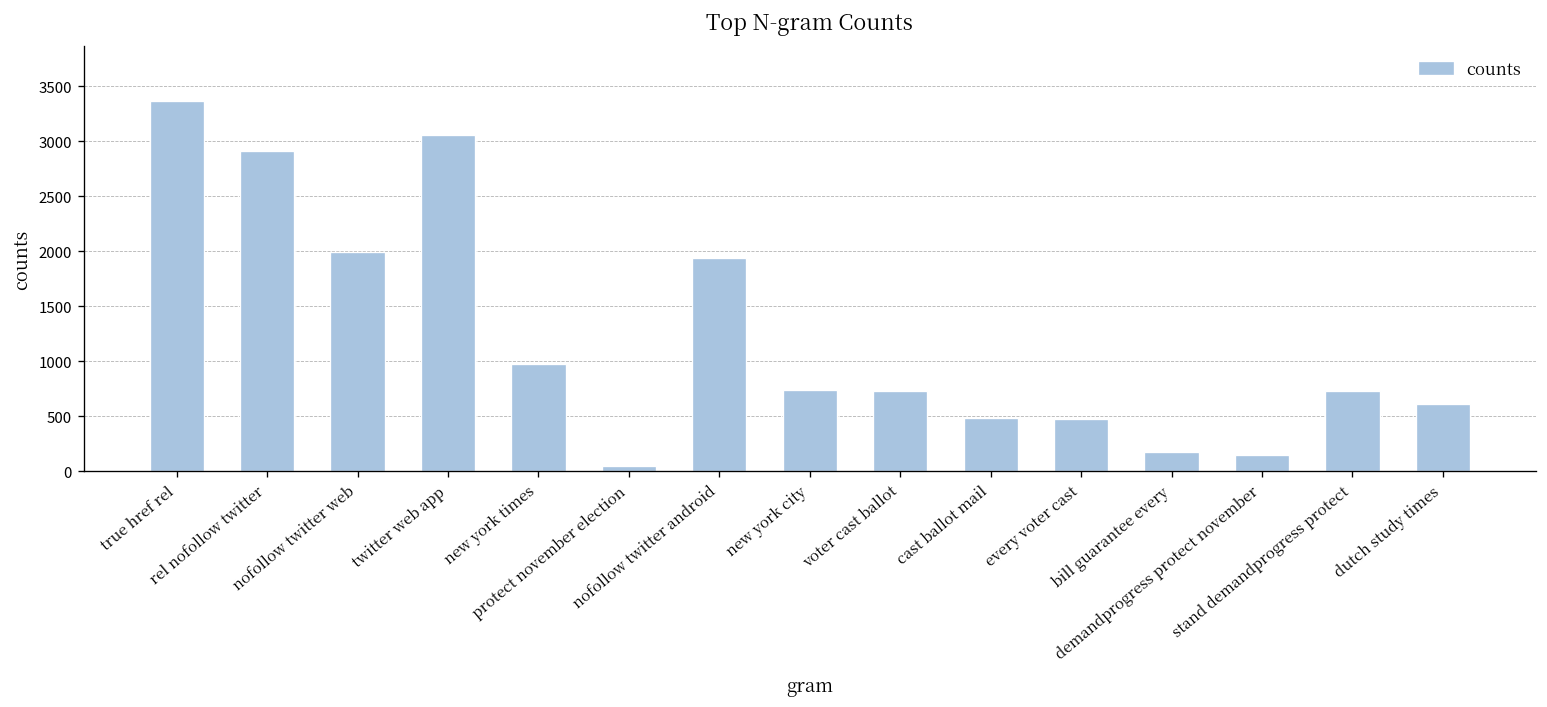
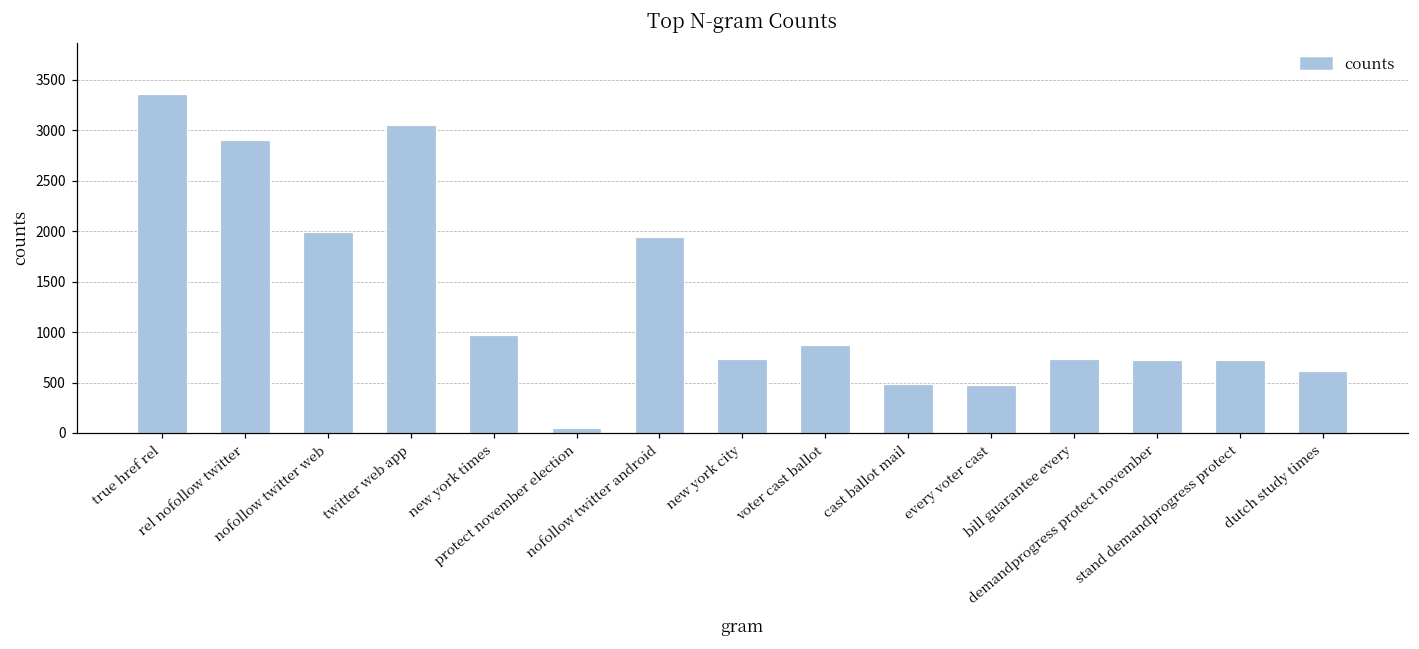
voter cast ballot: 700 -> 900
bill guarantee every: 200 -> 700
demandprogress protect november: 100 -> 700
